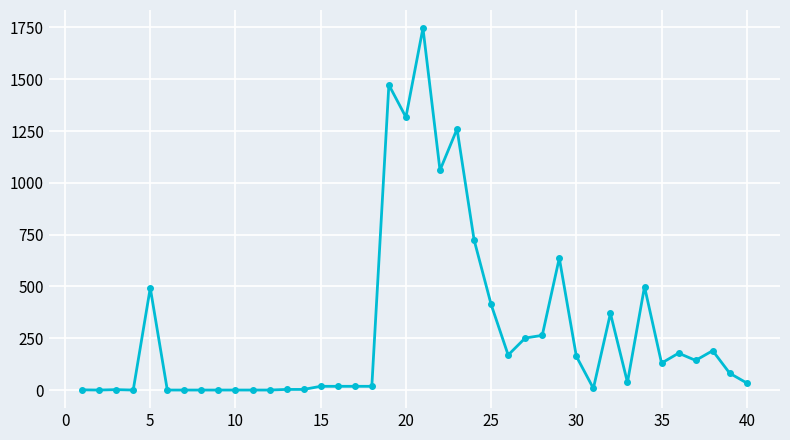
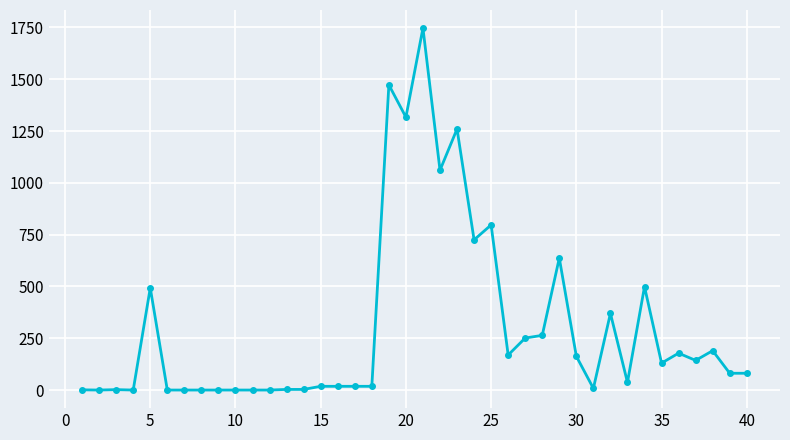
25: 410 -> 800
40: 30 -> 80
